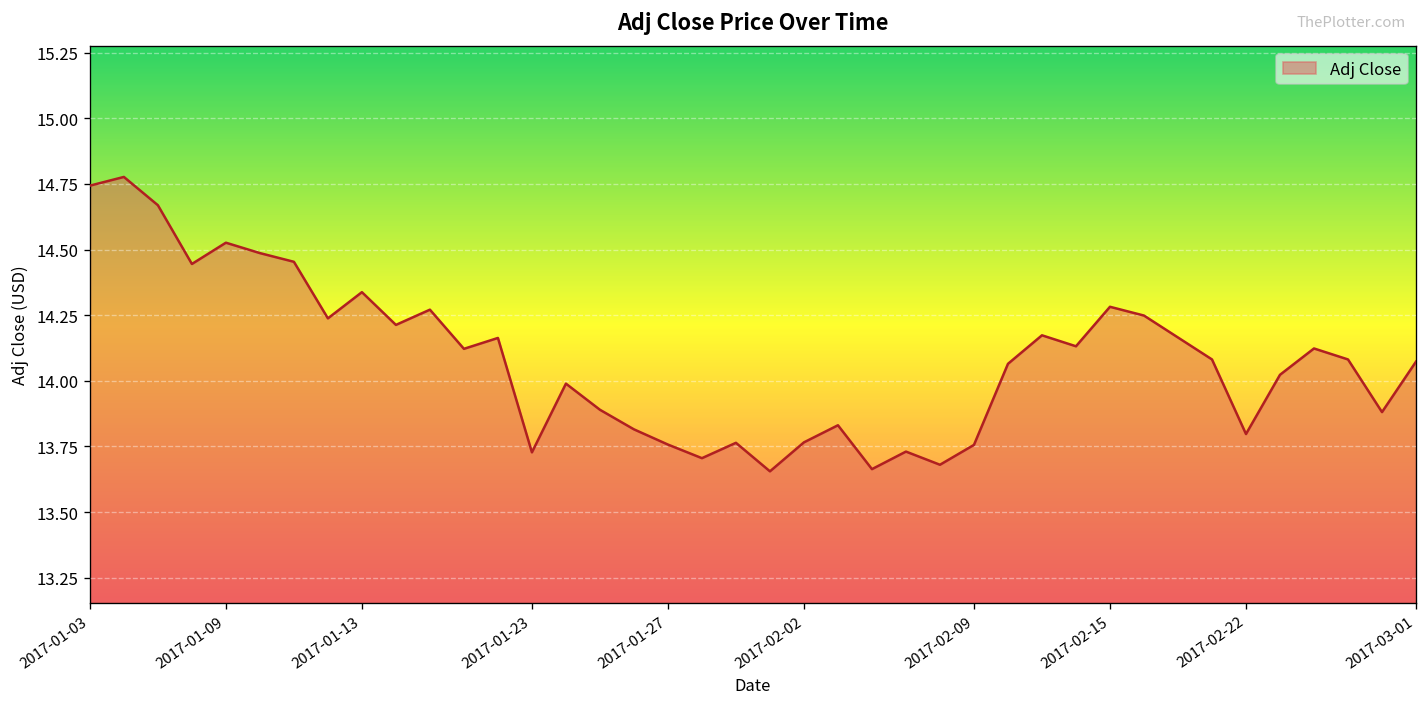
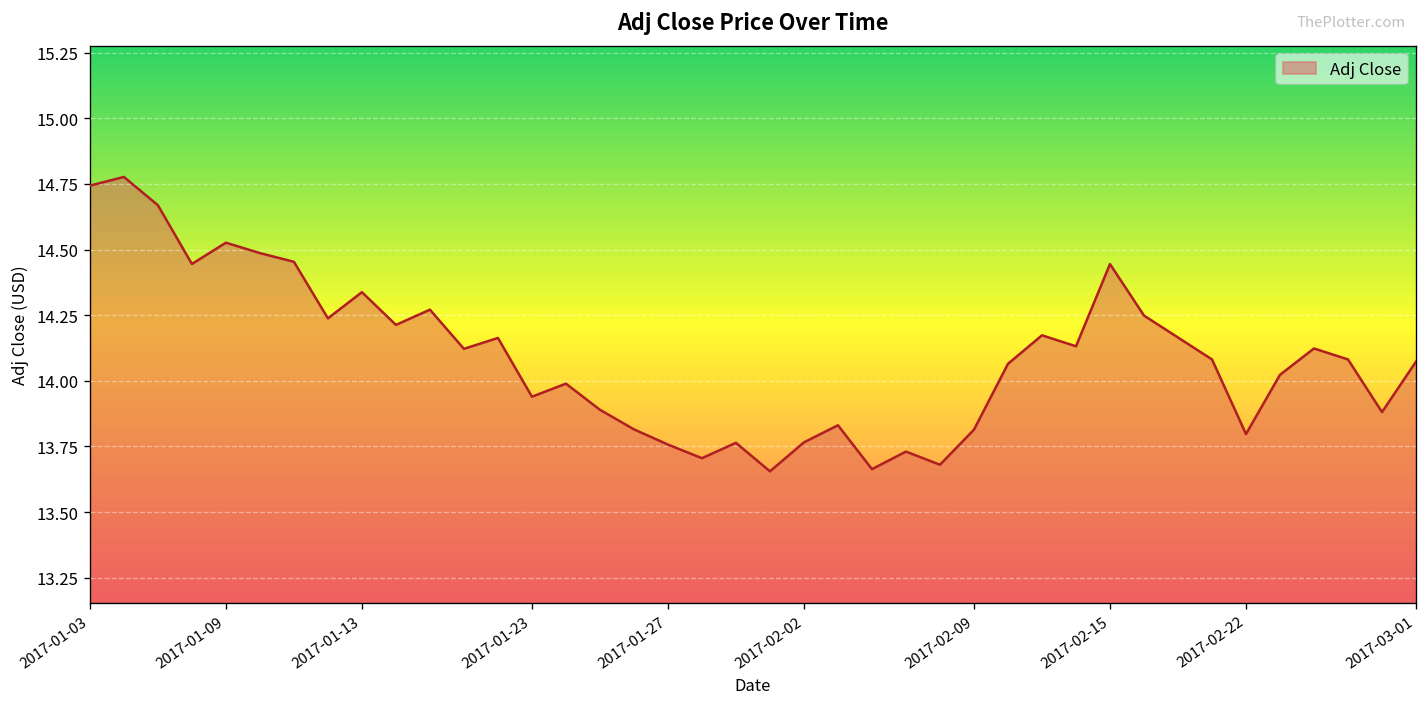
2017-01-23: 13.73 -> 13.94
2017-02-09: 13.76 -> 13.81
2017-02-15: 14.28 -> 14.44
